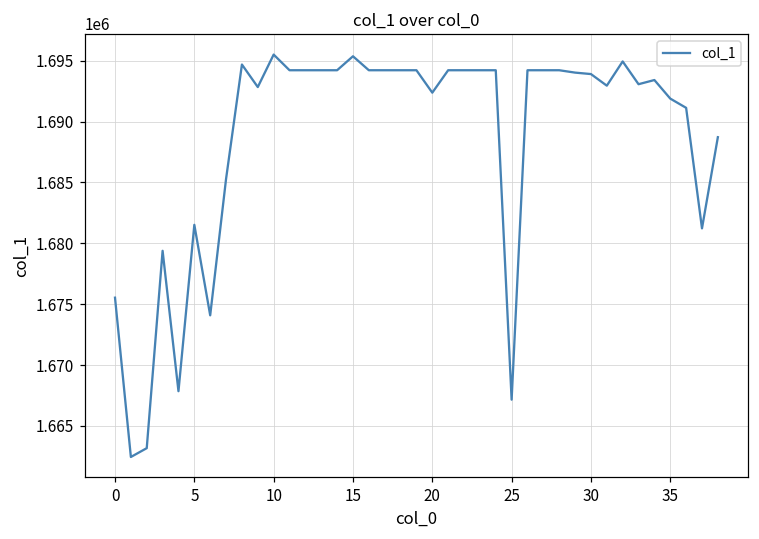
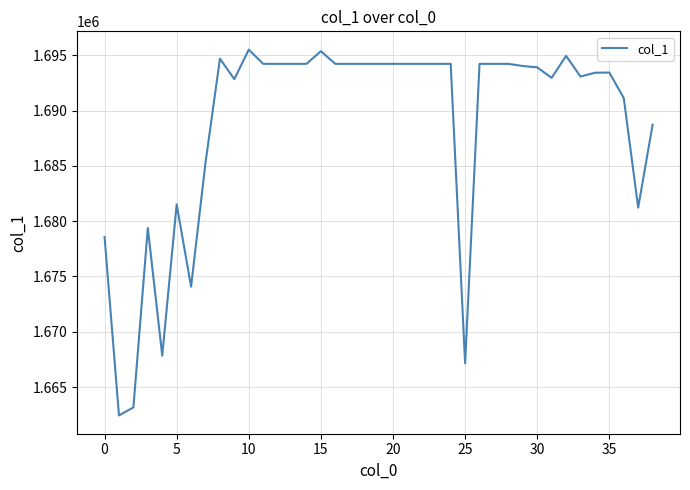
0: 1675500 -> 1678600
20: 1692400 -> 1694200
35: 1691900 -> 1693400
